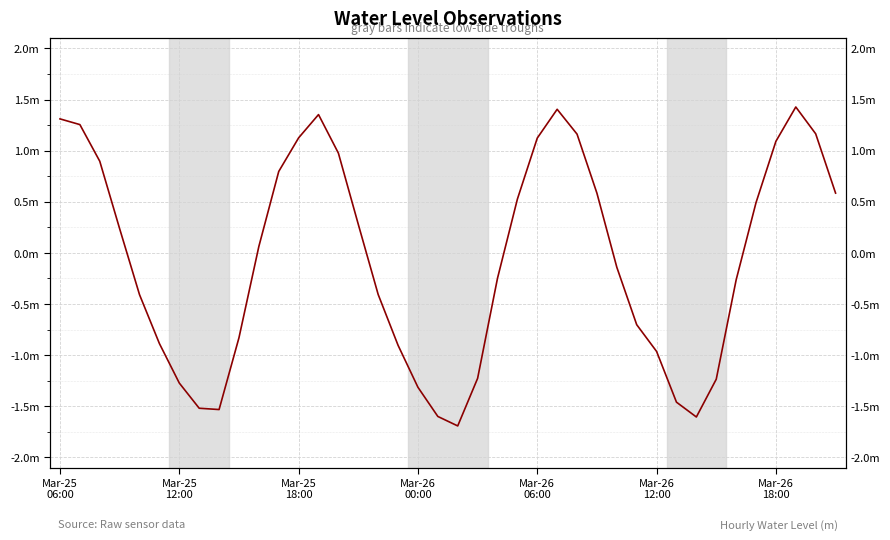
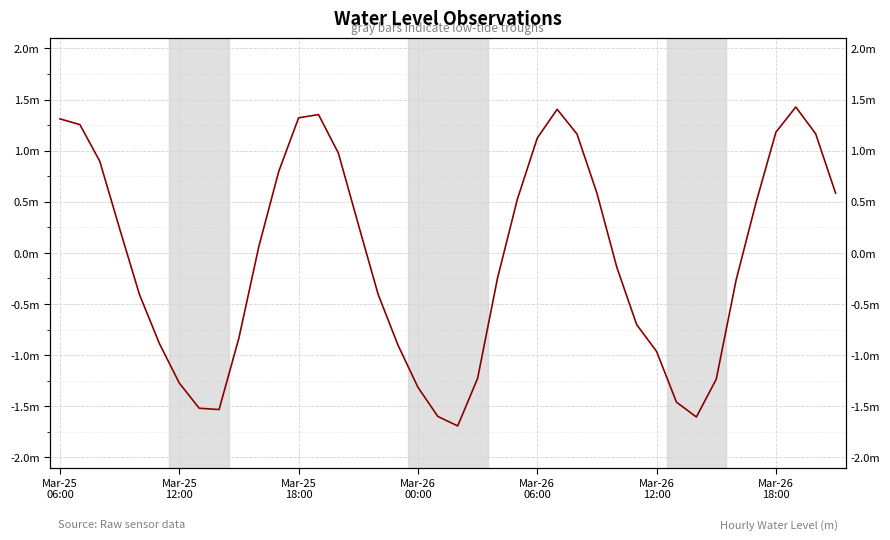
Mar-25 18:00: 1.13m -> 1.32m
Mar-26 18:00: 1.09m -> 1.18m
